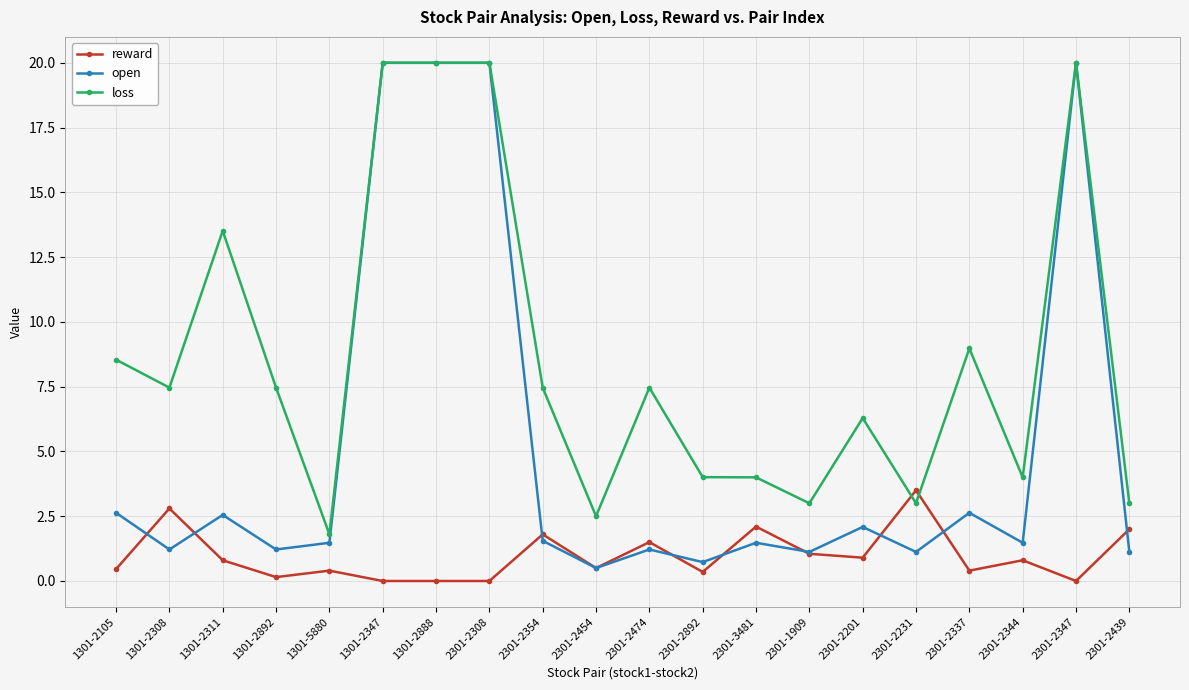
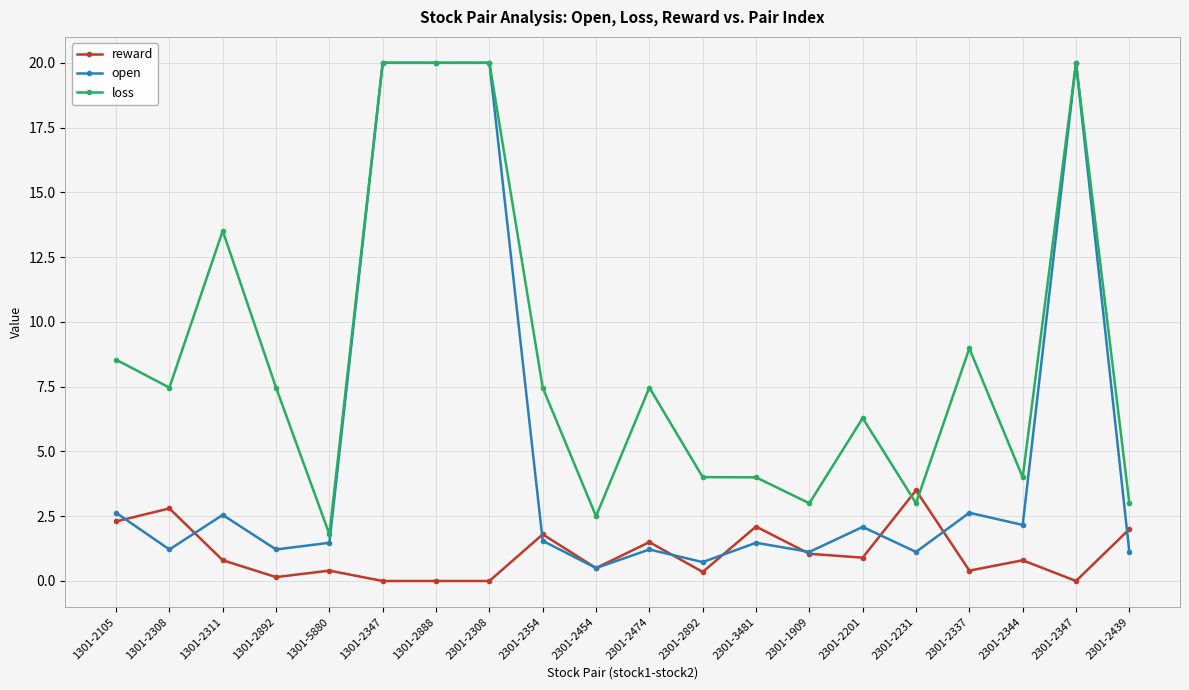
reward, 1301-2105: 0.5 -> 2.3
open, 2301-2344: 1.5 -> 2.2
